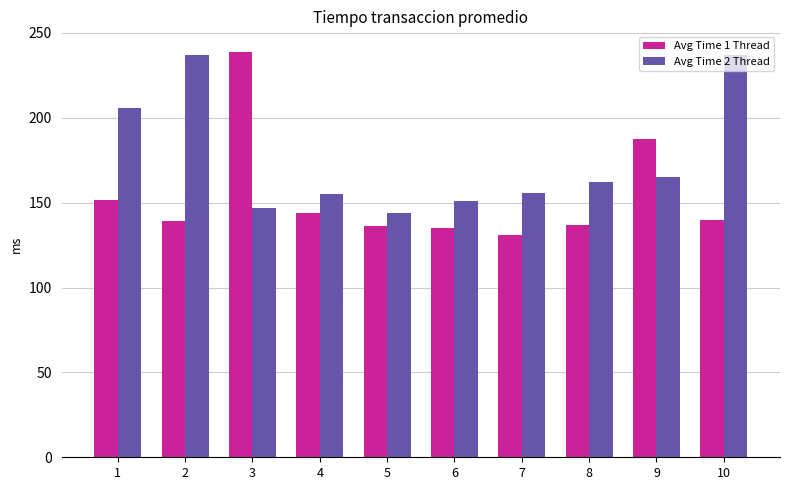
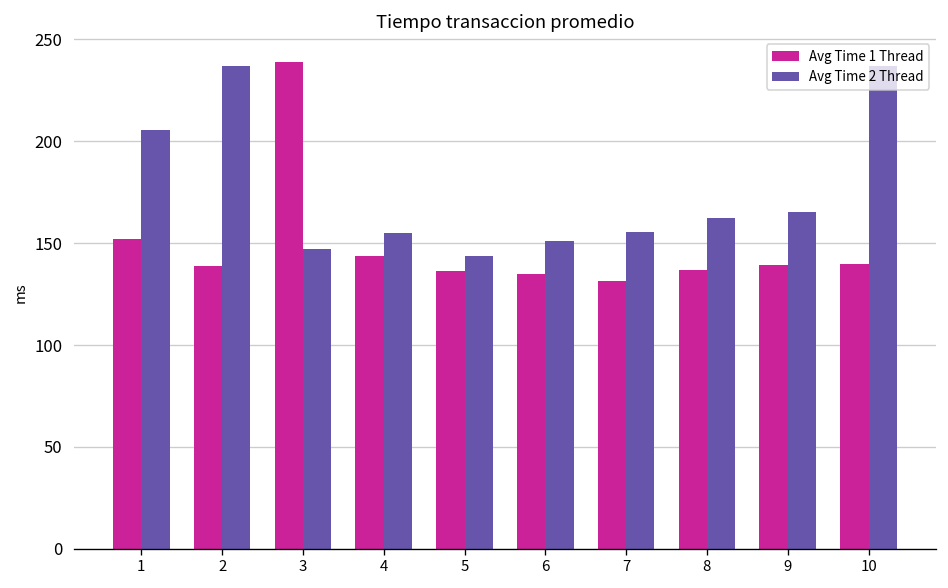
Avg Time 1 Thread, 9: 188 -> 139
